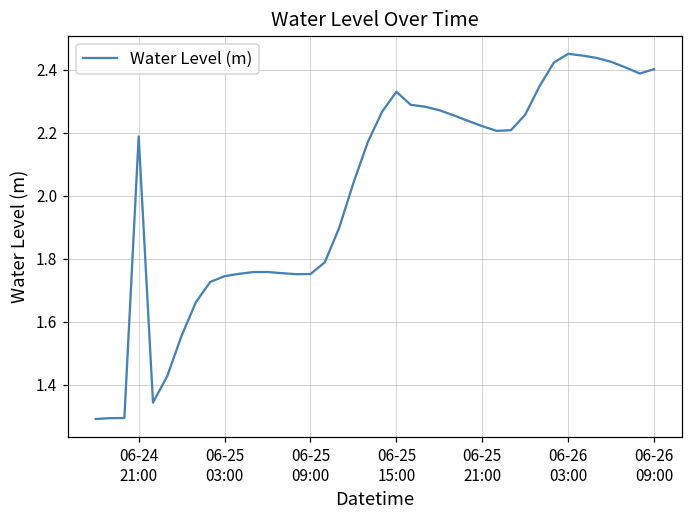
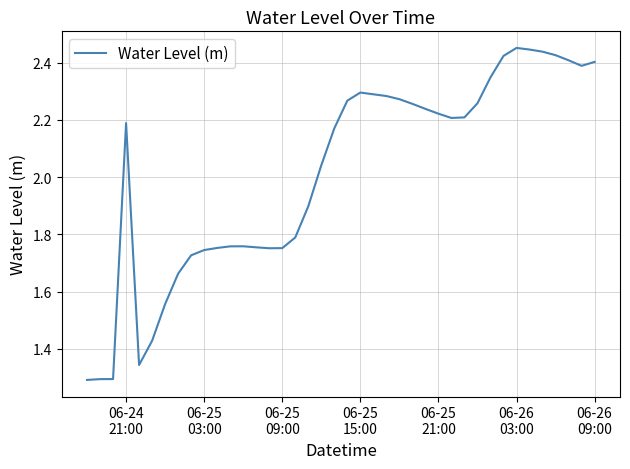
06-25 15:00: 2.33 -> 2.30
